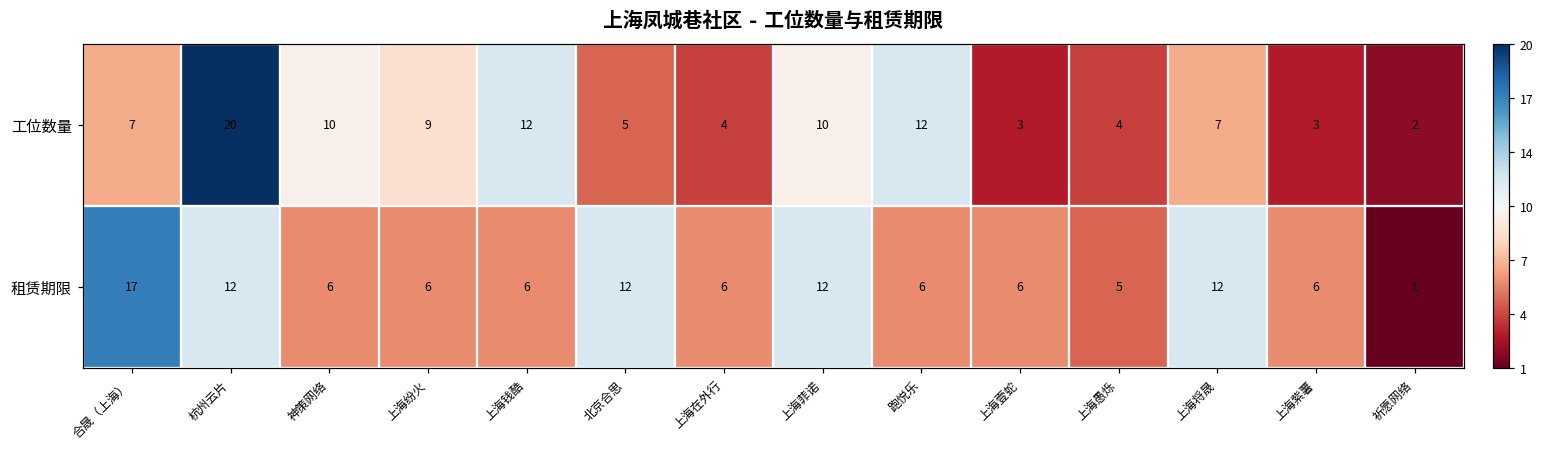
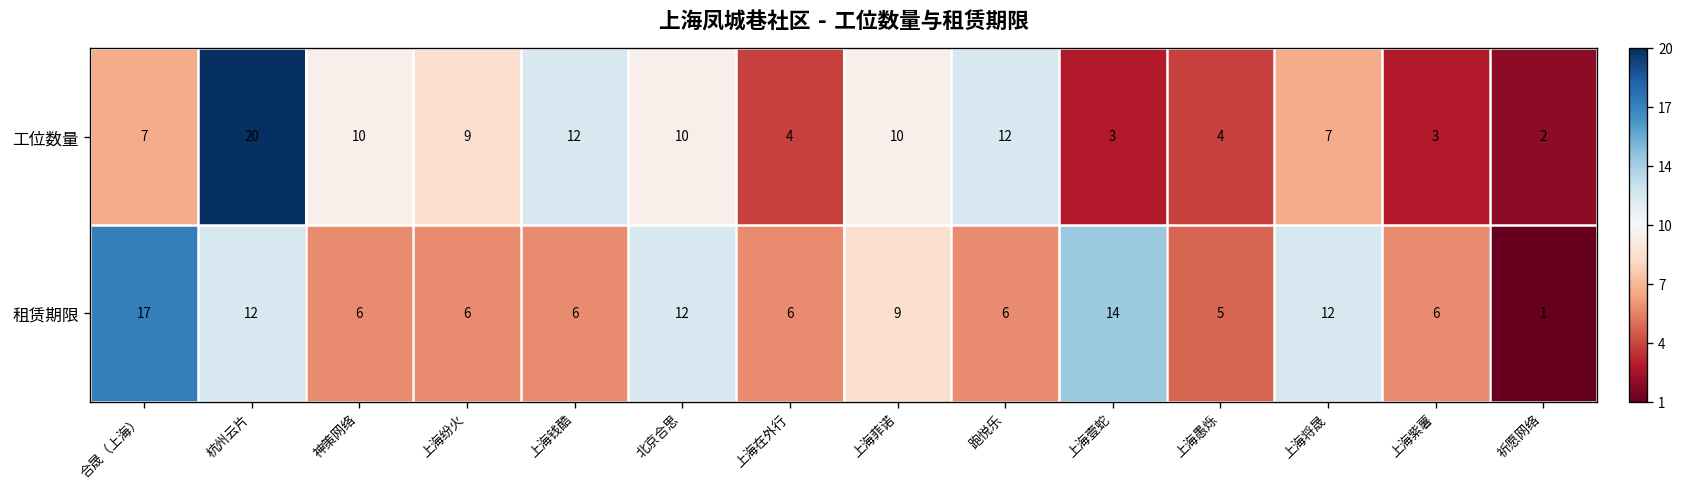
工位数量, 北京合思: 5 -> 10
租赁期限, 上海菲诺: 12 -> 9
租赁期限, 上海壹蛇: 6 -> 14
